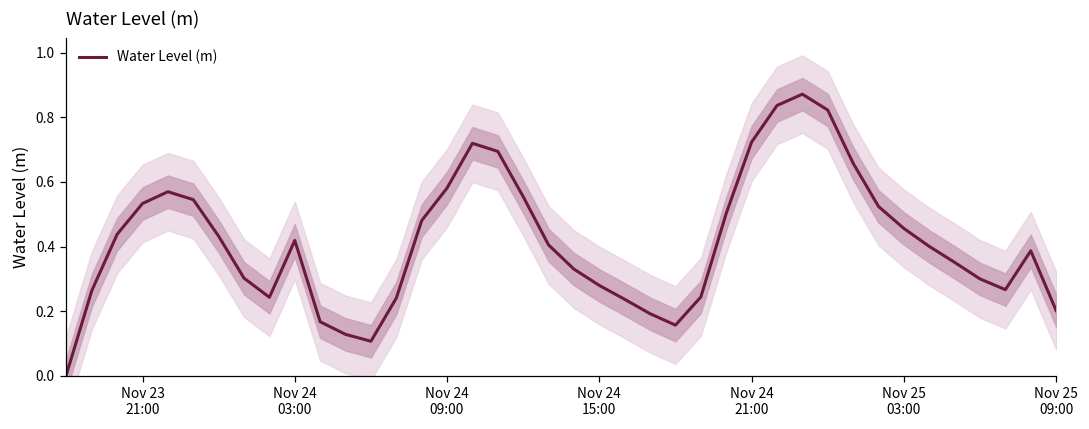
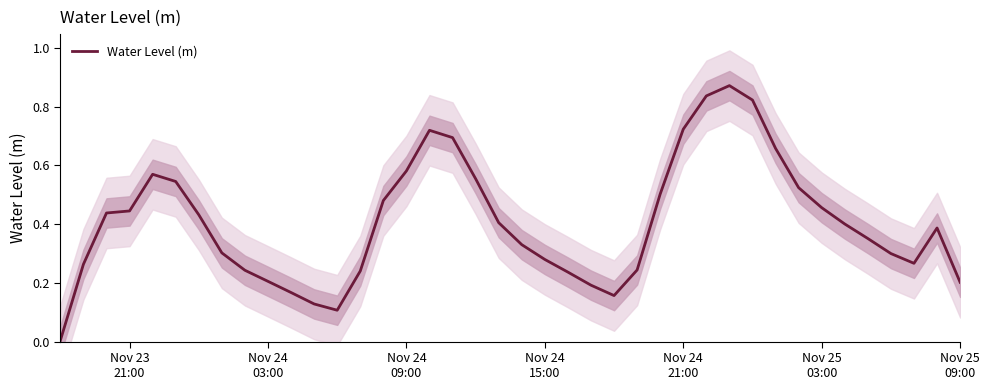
Water Level (m), Nov 23 21:00: 0.53 -> 0.44
Water Level (m), Nov 24 03:00: 0.42 -> 0.21
